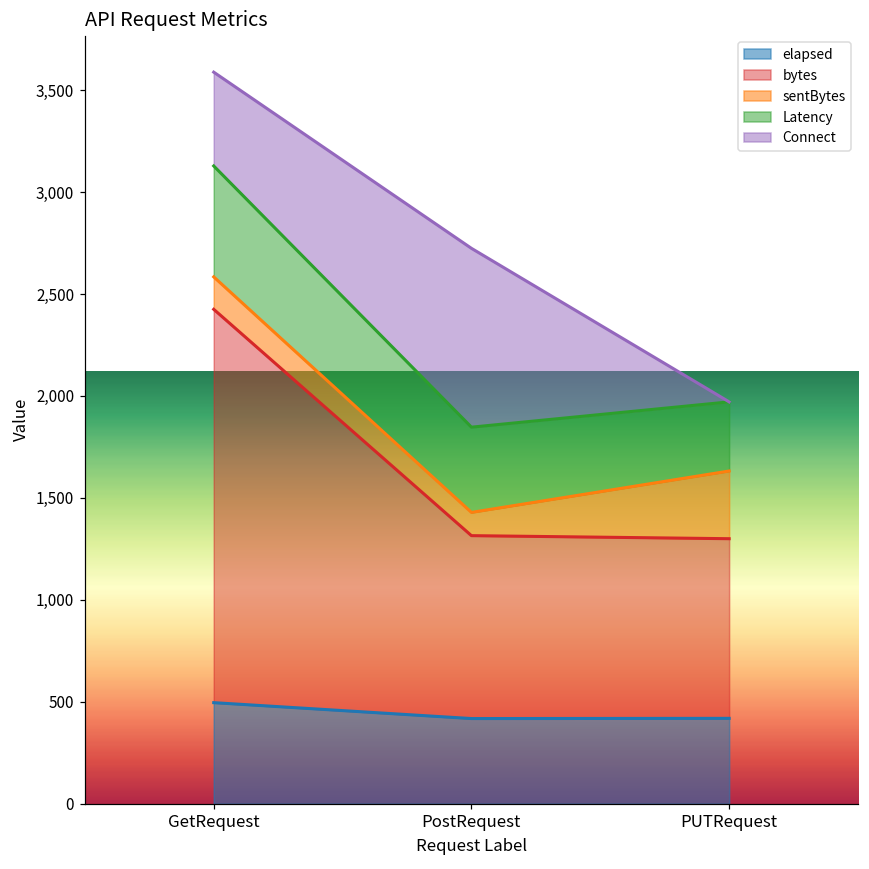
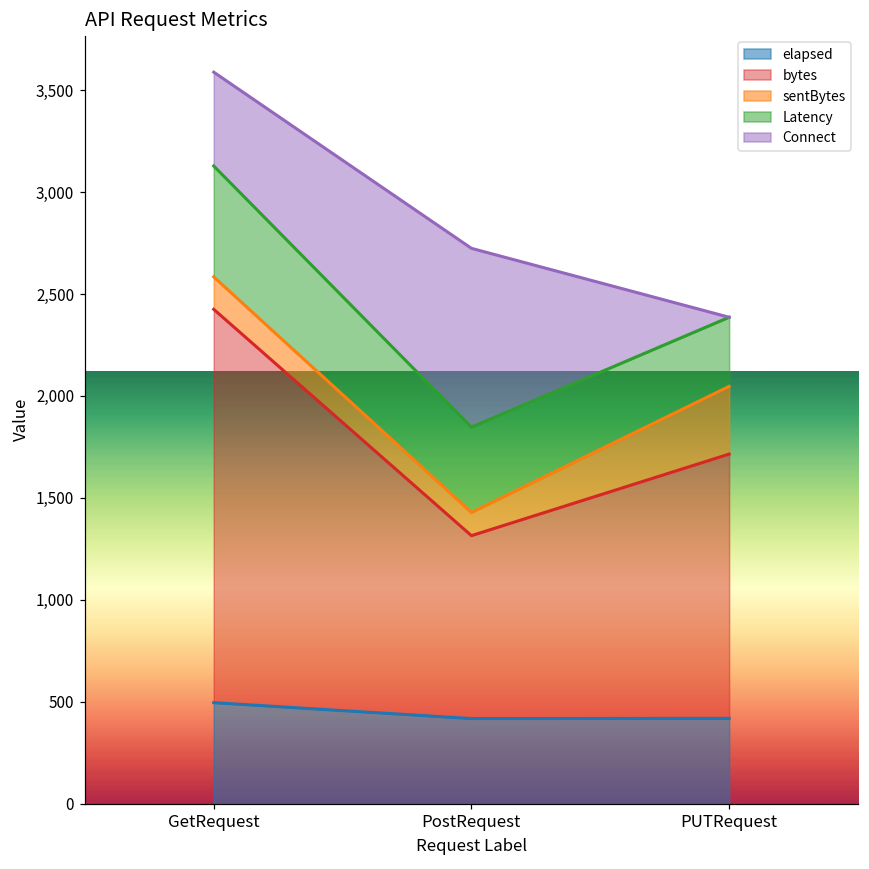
bytes, PUTRequest: 880 -> 1,300
